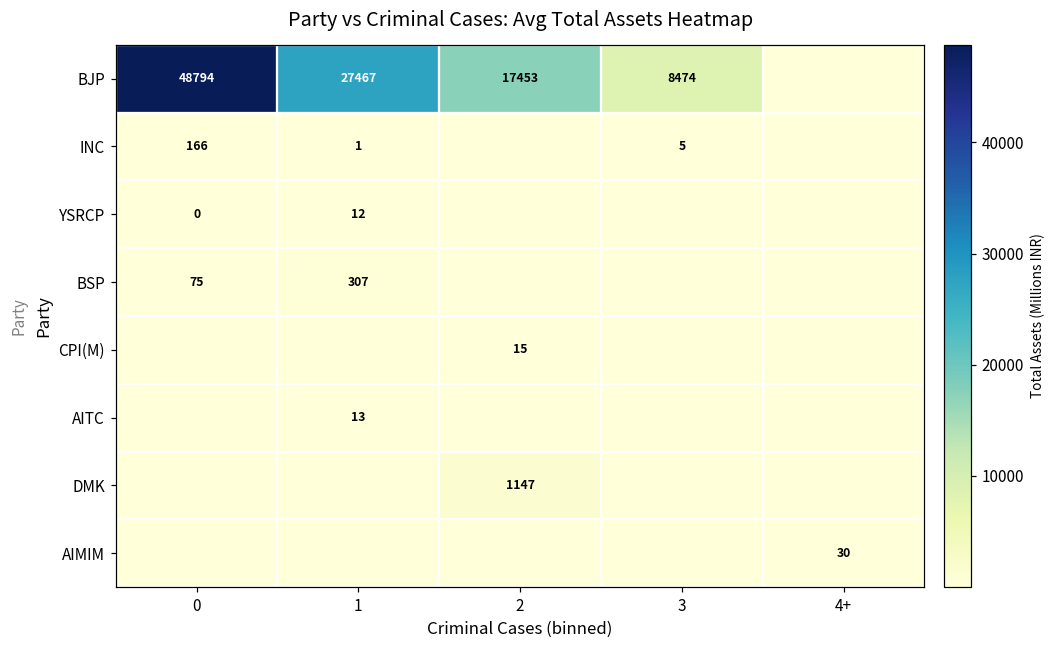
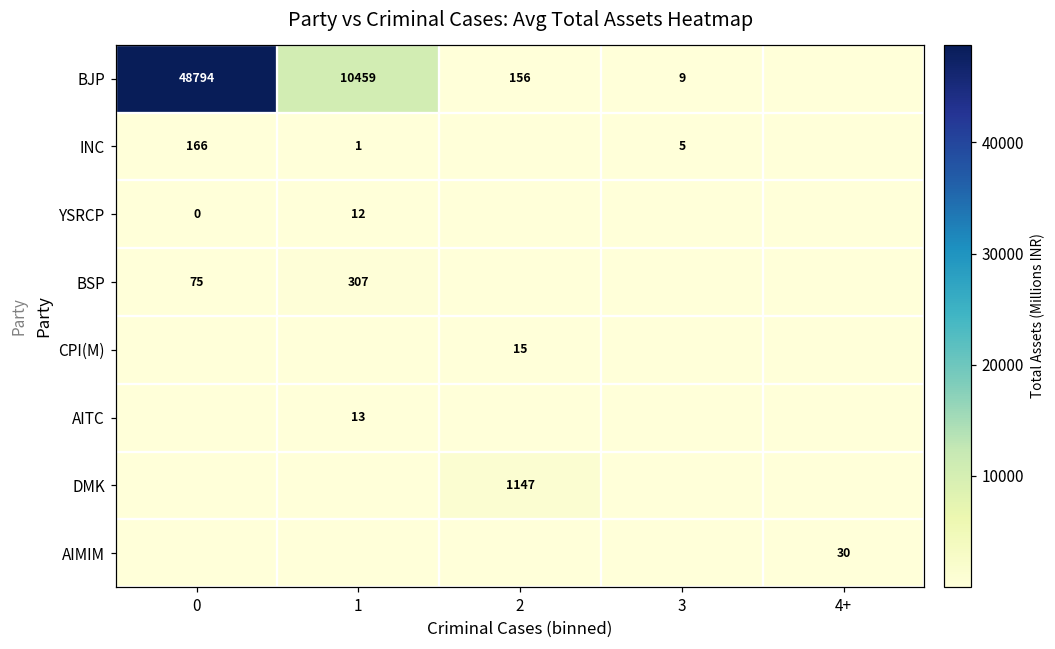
BJP, 1: 27467 -> 10459
BJP, 2: 17453 -> 156
BJP, 3: 8474 -> 9
